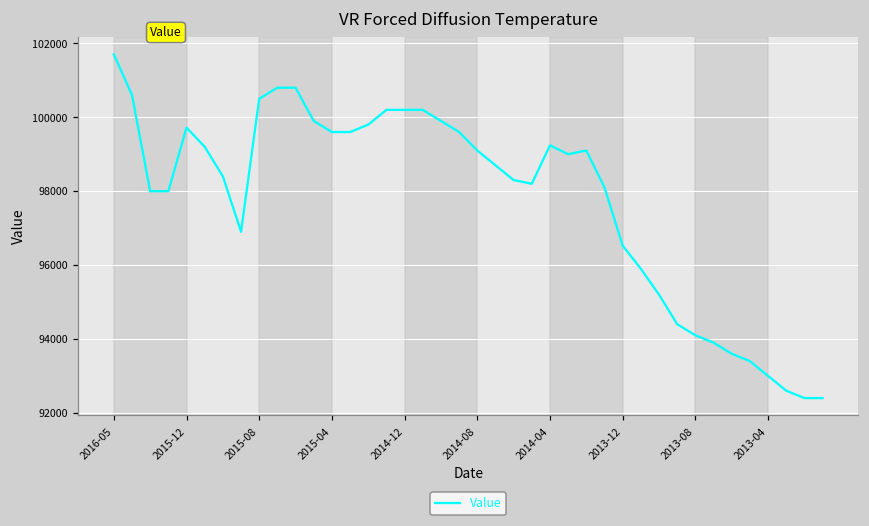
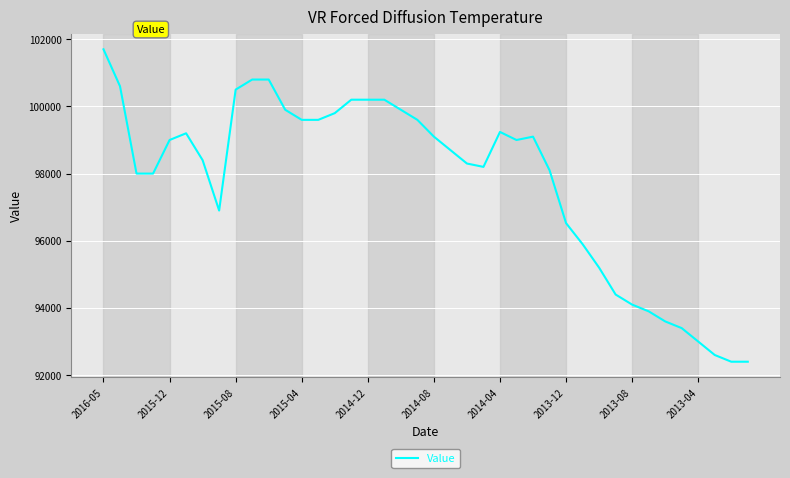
2015-12: 99700 -> 99000
